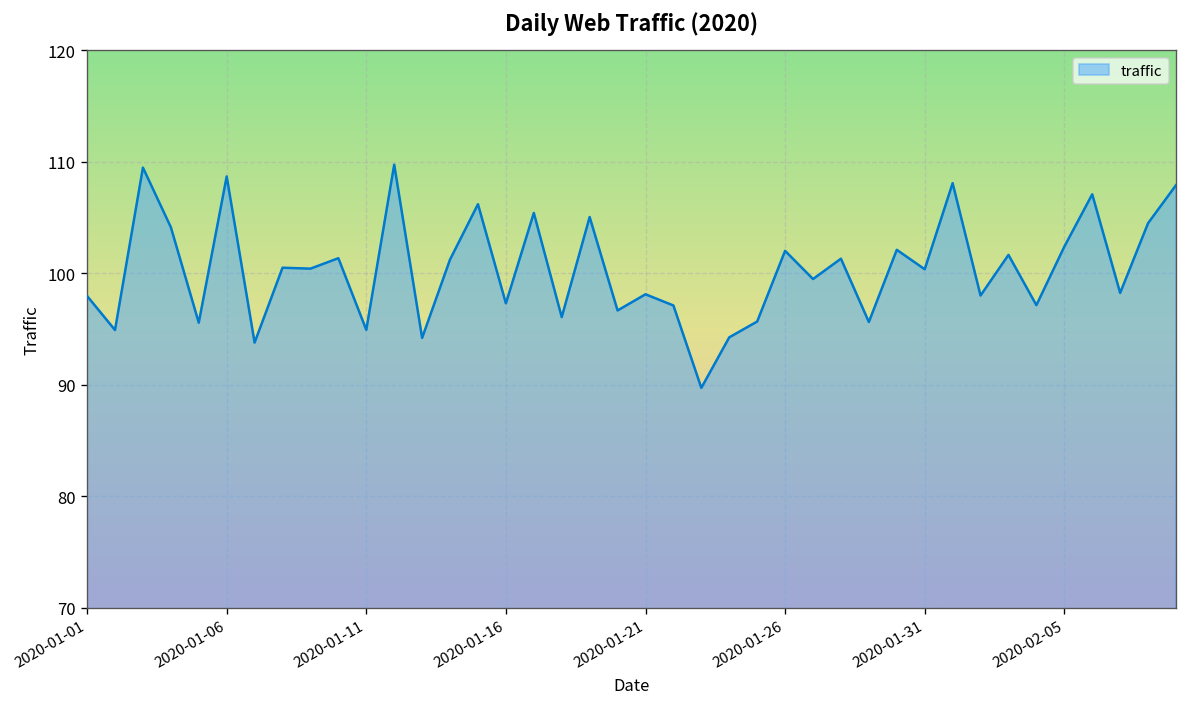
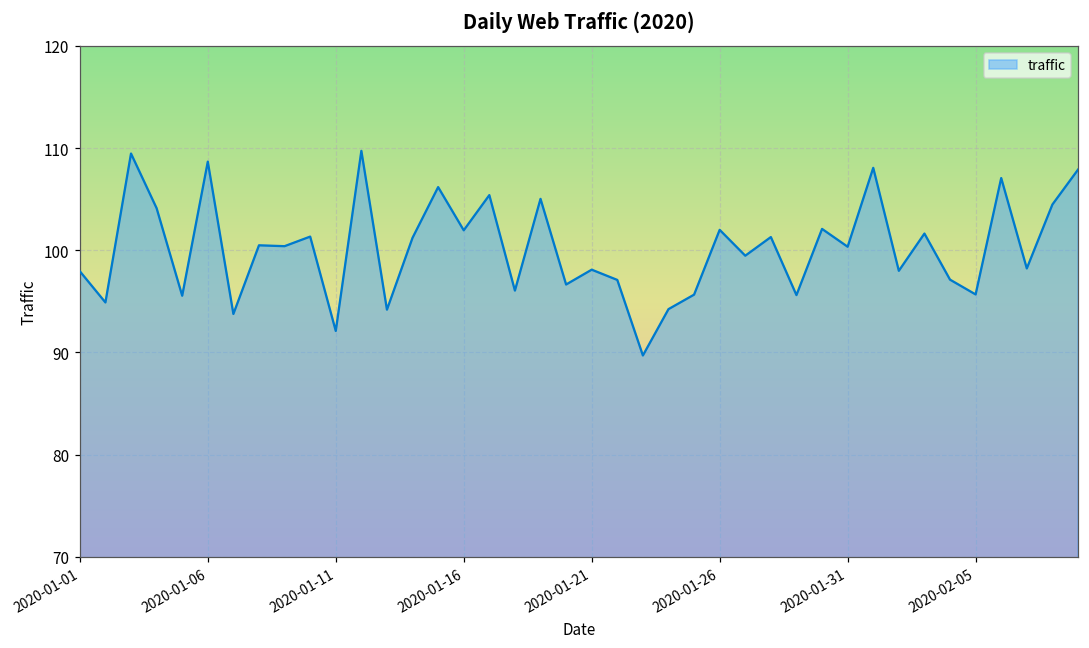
2020-01-11: 95 -> 92
2020-01-16: 97 -> 102
2020-02-05: 102 -> 96
